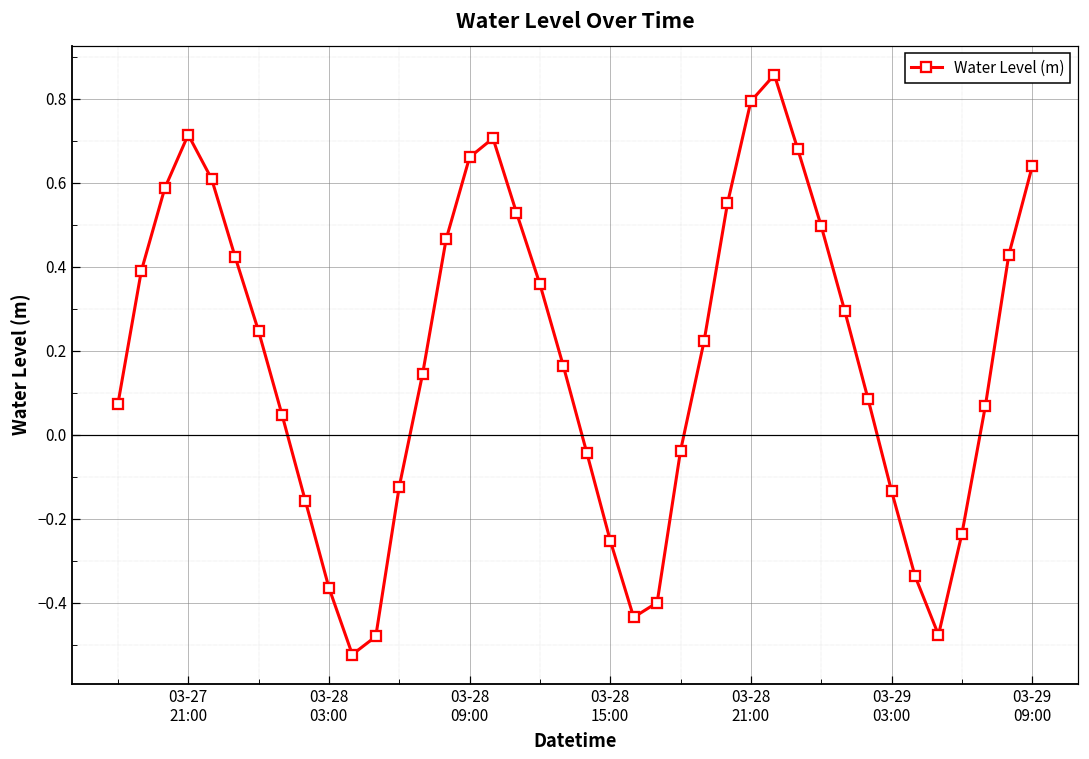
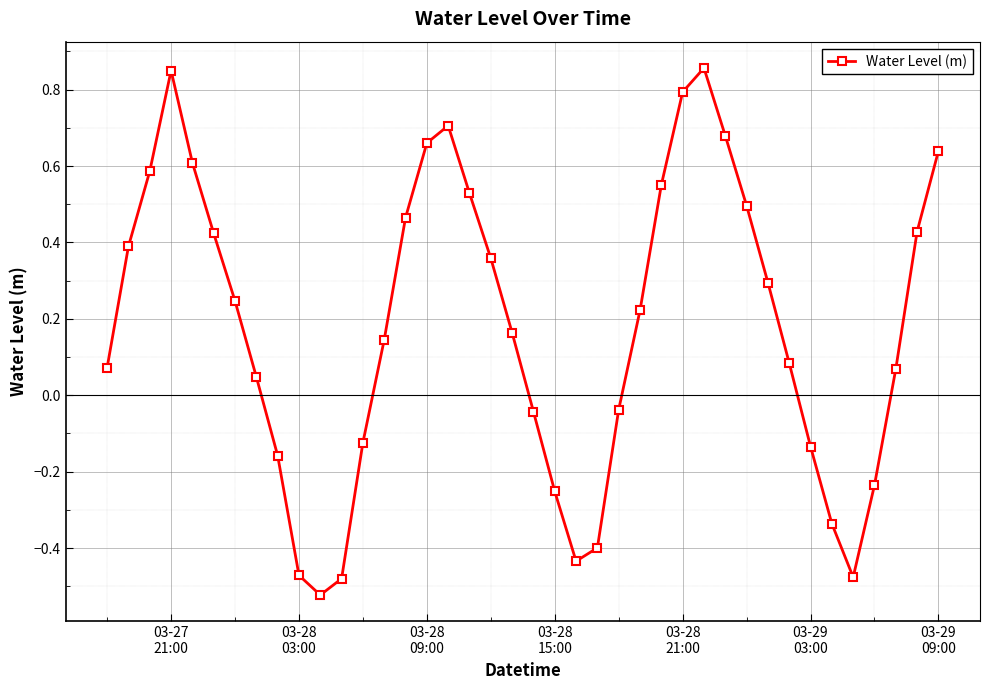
03-27 21:00: 0.71 -> 0.85
03-28 03:00: -0.36 -> -0.47
